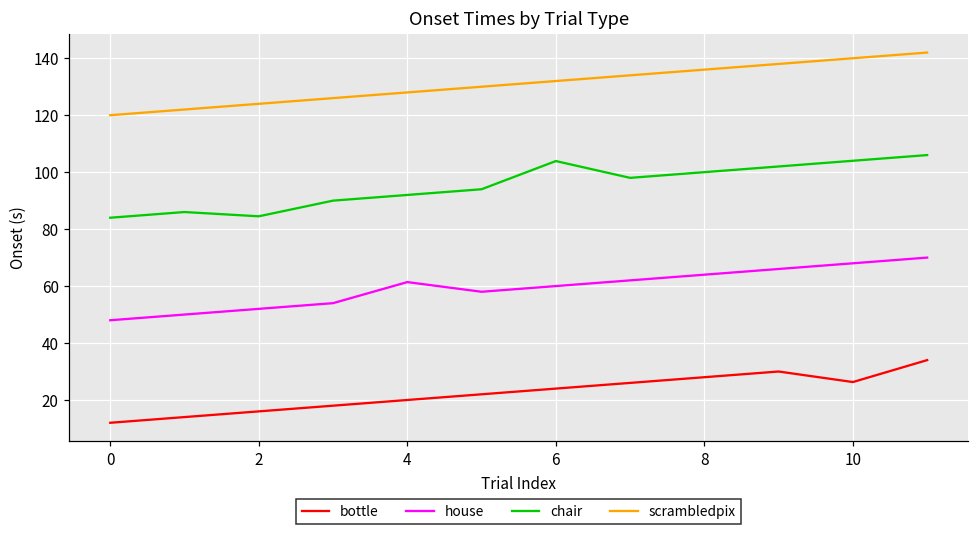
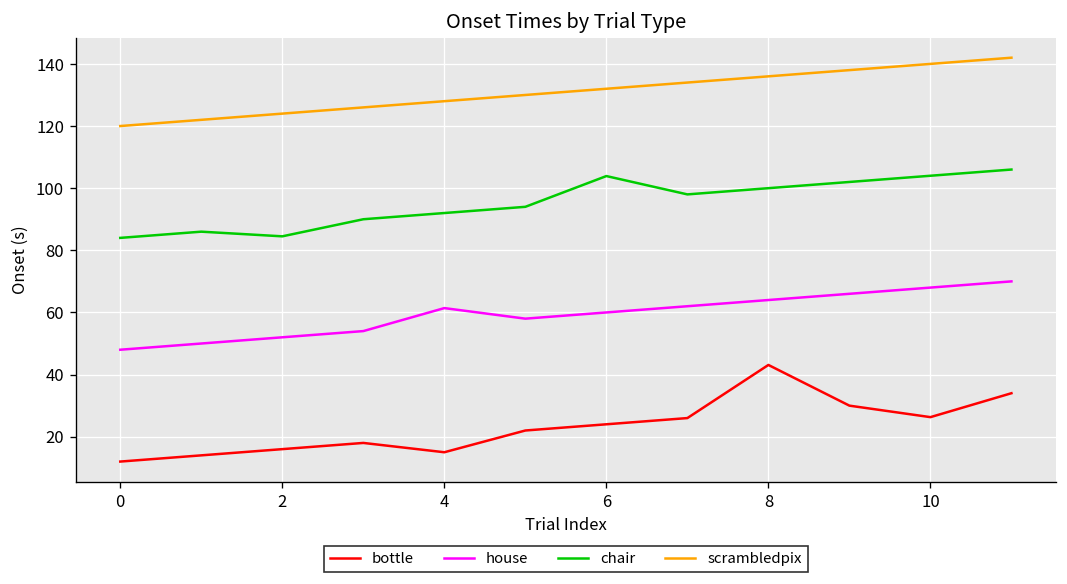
bottle, 4: 20 -> 15
bottle, 8: 28 -> 43
